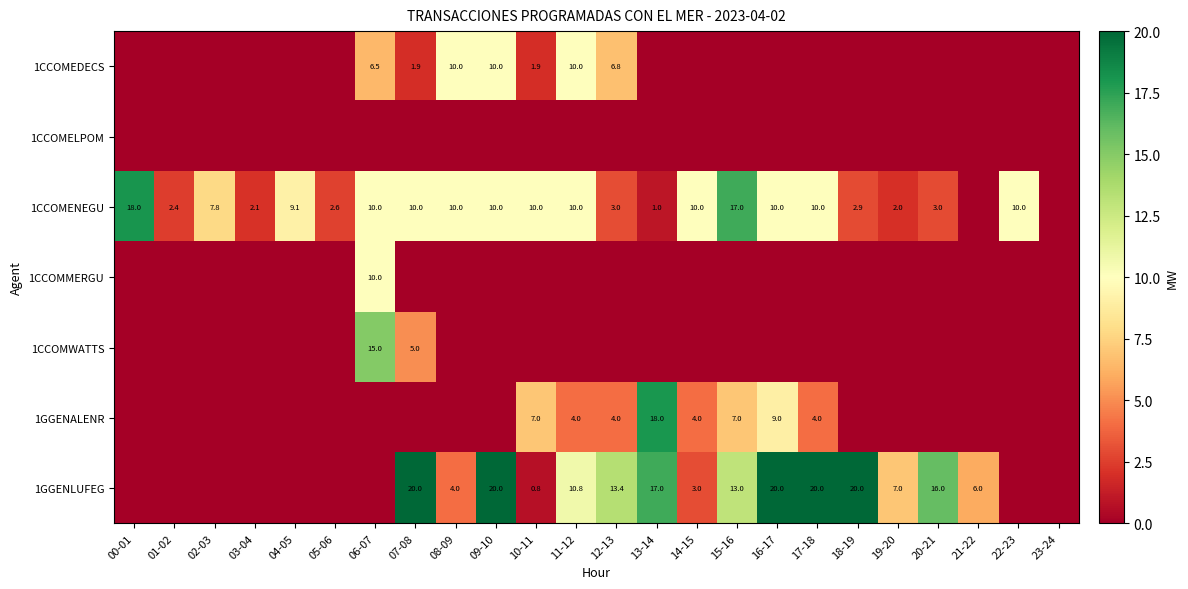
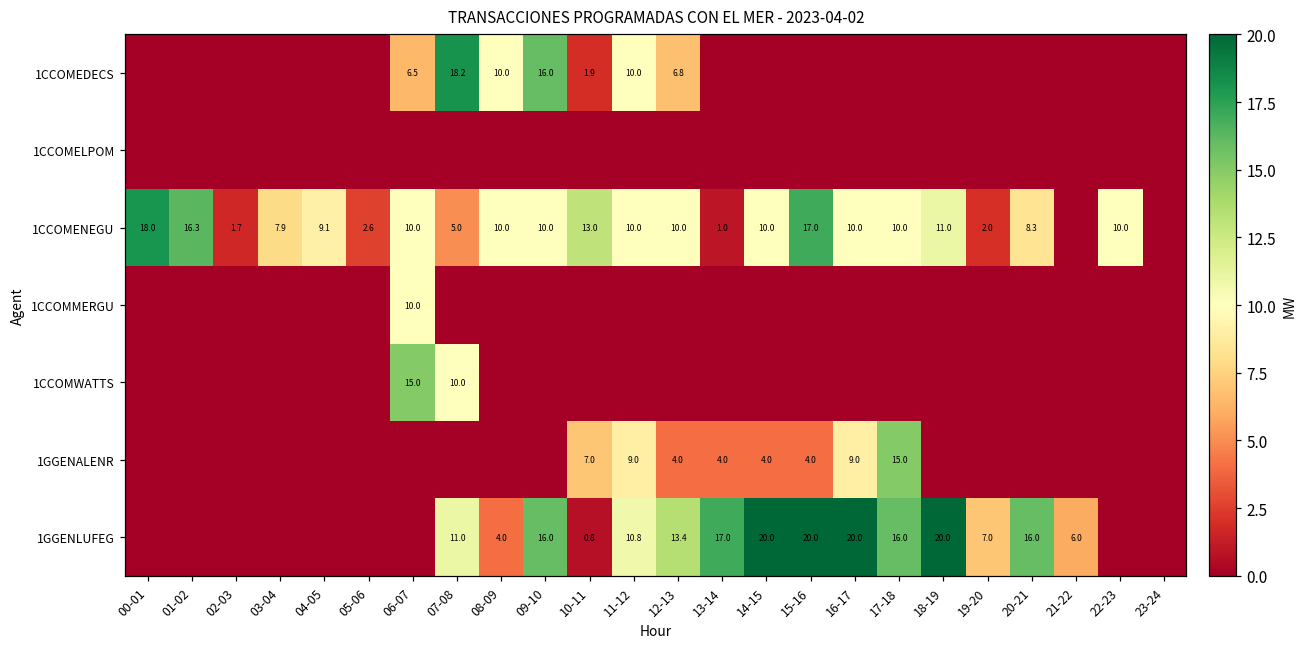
1CCOMEDECS, 07-08: 1.9 -> 18.2
1CCOMEDECS, 09-10: 10.0 -> 16.0
1CCOMENEGU, 01-02: 2.4 -> 16.3
1CCOMENEGU, 02-03: 7.8 -> 1.7
1CCOMENEGU, 03-04: 2.1 -> 7.9
1CCOMENEGU, 07-08: 10.0 -> 5.0
1CCOMENEGU, 10-11: 10.0 -> 13.0
1CCOMENEGU, 12-13: 3.0 -> 10.0
1CCOMENEGU, 18-19: 2.9 -> 11.0
1CCOMENEGU, 20-21: 3.0 -> 8.3
1CCOMWATTS, 07-08: 5.0 -> 10.0
1GGENALENR, 11-12: 4.0 -> 9.0
1GGENALENR, 13-14: 18.0 -> 4.0
1GGENALENR, 15-16: 7.0 -> 4.0
1GGENALENR, 17-18: 4.0 -> 15.0
1GGENLUFEG, 07-08: 20.0 -> 11.0
1GGENLUFEG, 09-10: 20.0 -> 16.0
1GGENLUFEG, 14-15: 3.0 -> 20.0
1GGENLUFEG, 15-16: 13.0 -> 20.0
1GGENLUFEG, 17-18: 20.0 -> 16.0
